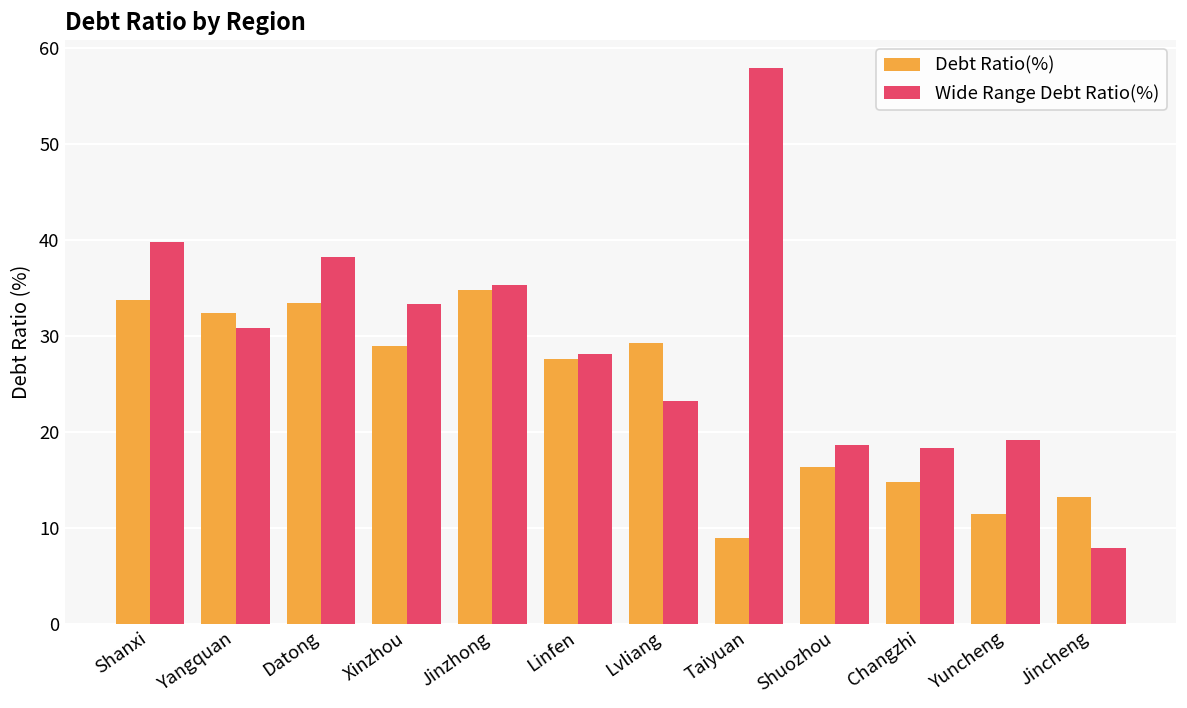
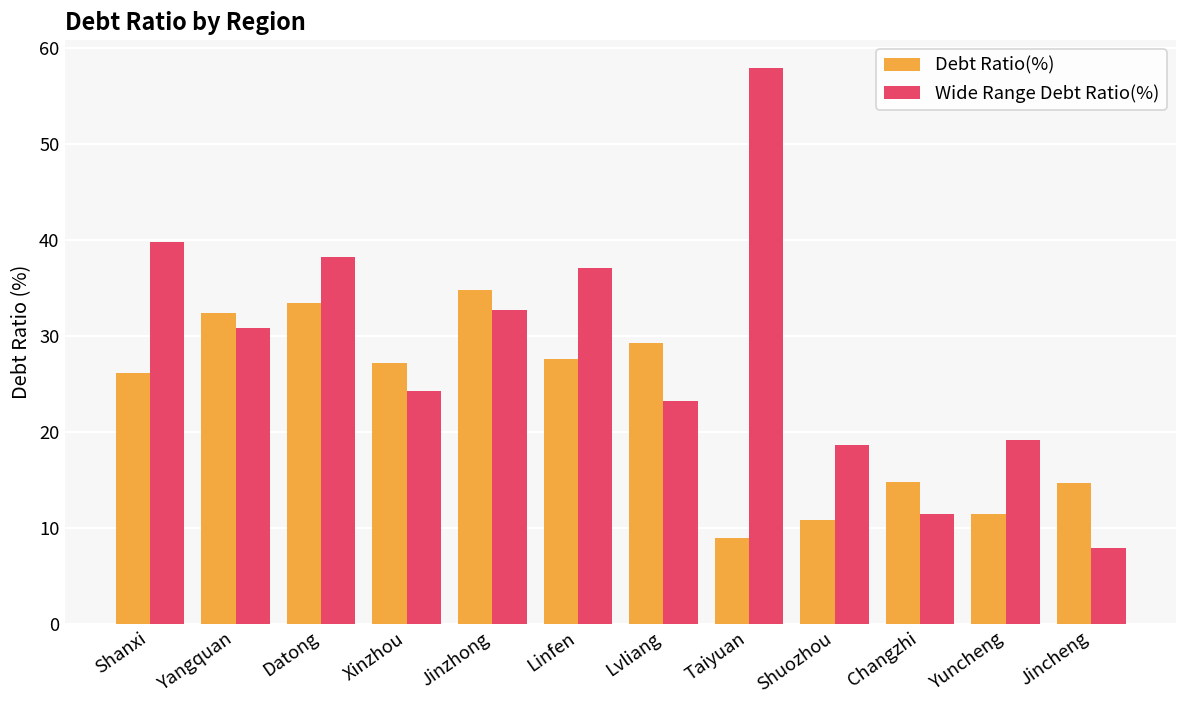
Debt Ratio(%), Shanxi: 34 -> 26
Debt Ratio(%), Xinzhou: 29 -> 27
Wide Range Debt Ratio(%), Xinzhou: 33 -> 24
Wide Range Debt Ratio(%), Jinzhong: 35 -> 33
Wide Range Debt Ratio(%), Linfen: 28 -> 37
Debt Ratio(%), Shuozhou: 16 -> 11
Wide Range Debt Ratio(%), Changzhi: 18 -> 11
Debt Ratio(%), Jincheng: 13 -> 15
